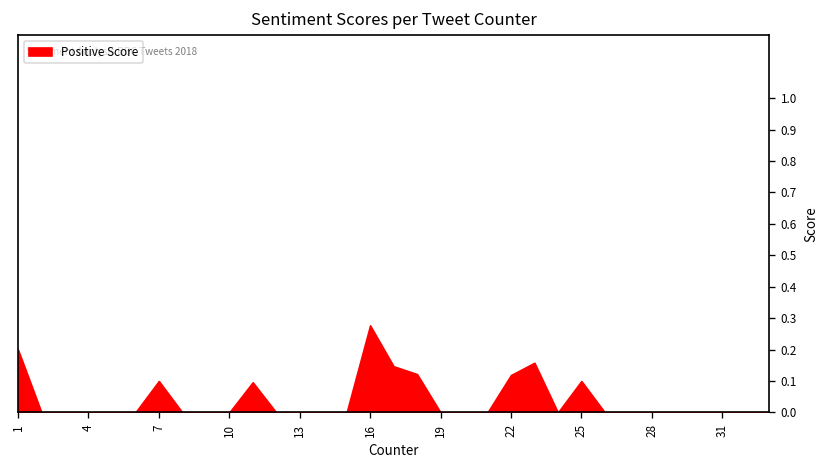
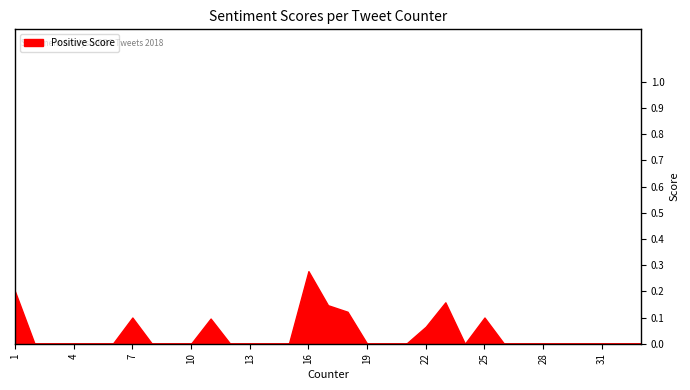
22: 0.12 -> 0.07
